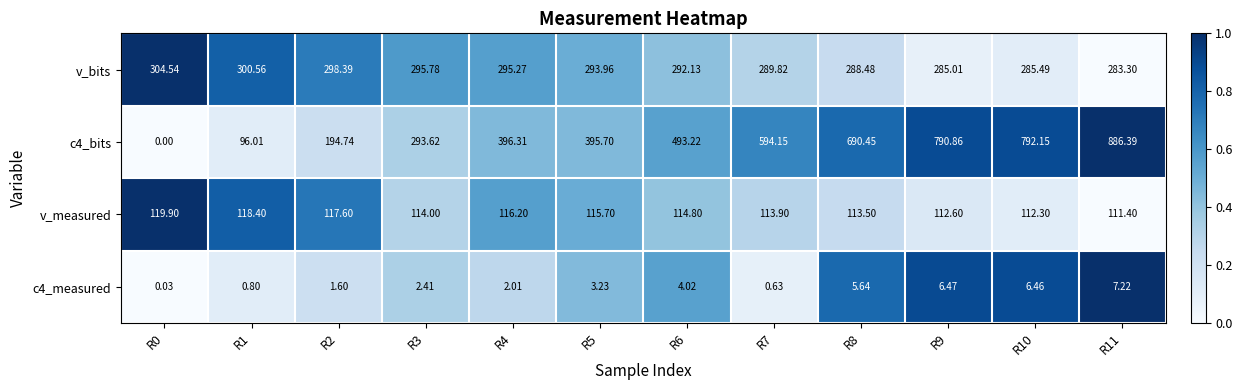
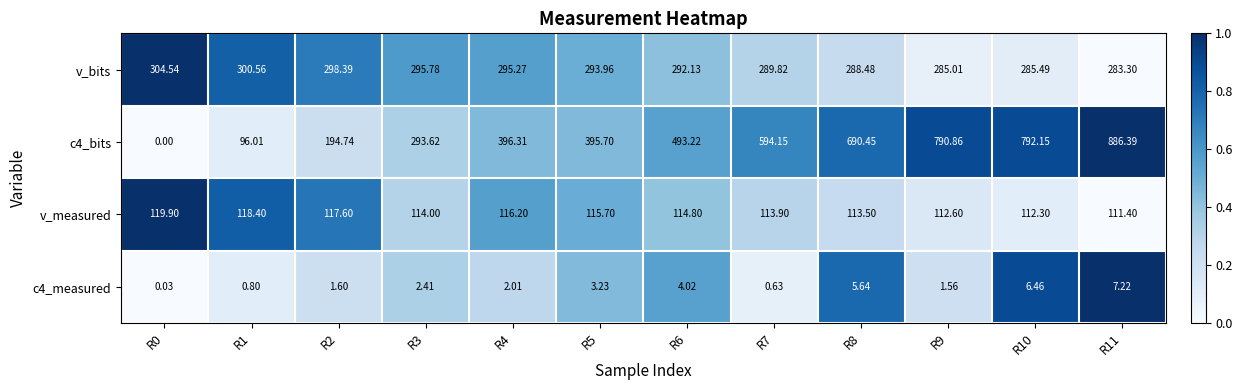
c4_measured, R9: 6.47 -> 1.56
